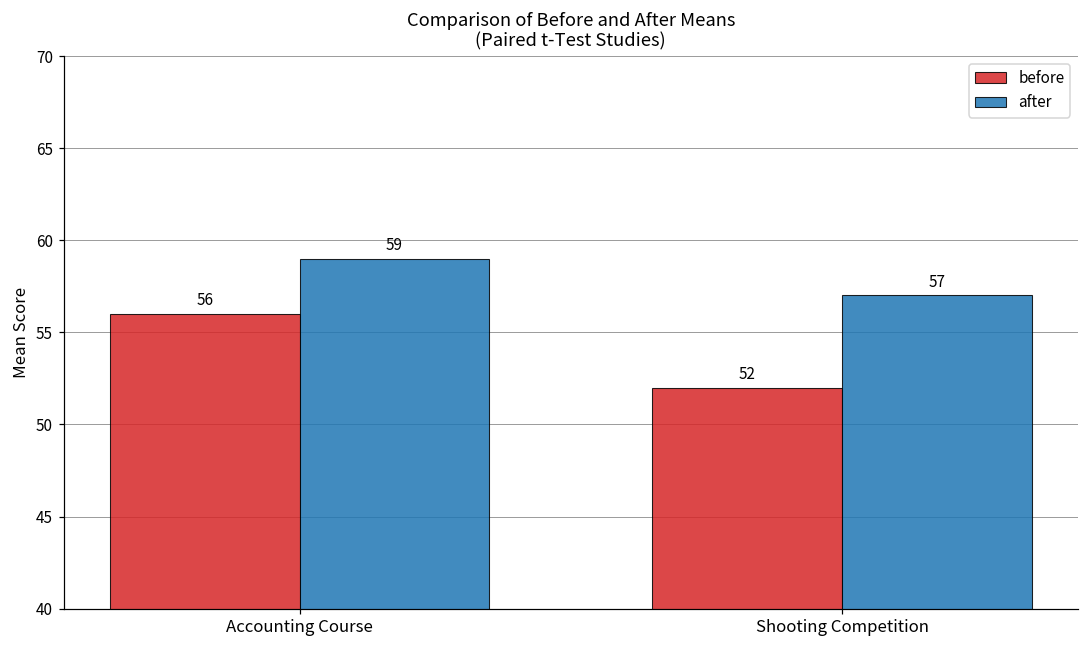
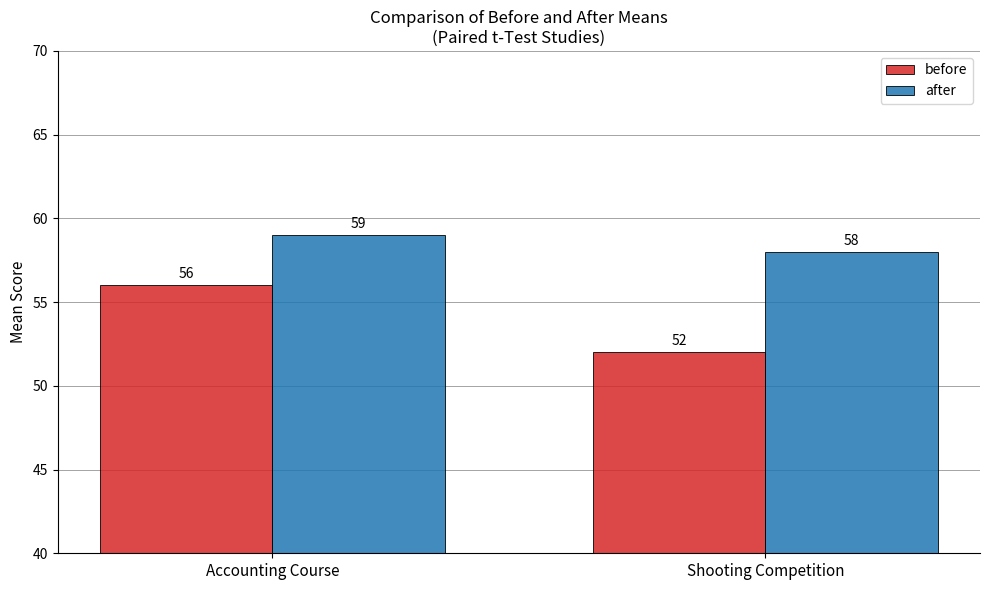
after, Shooting Competition: 57 -> 58
